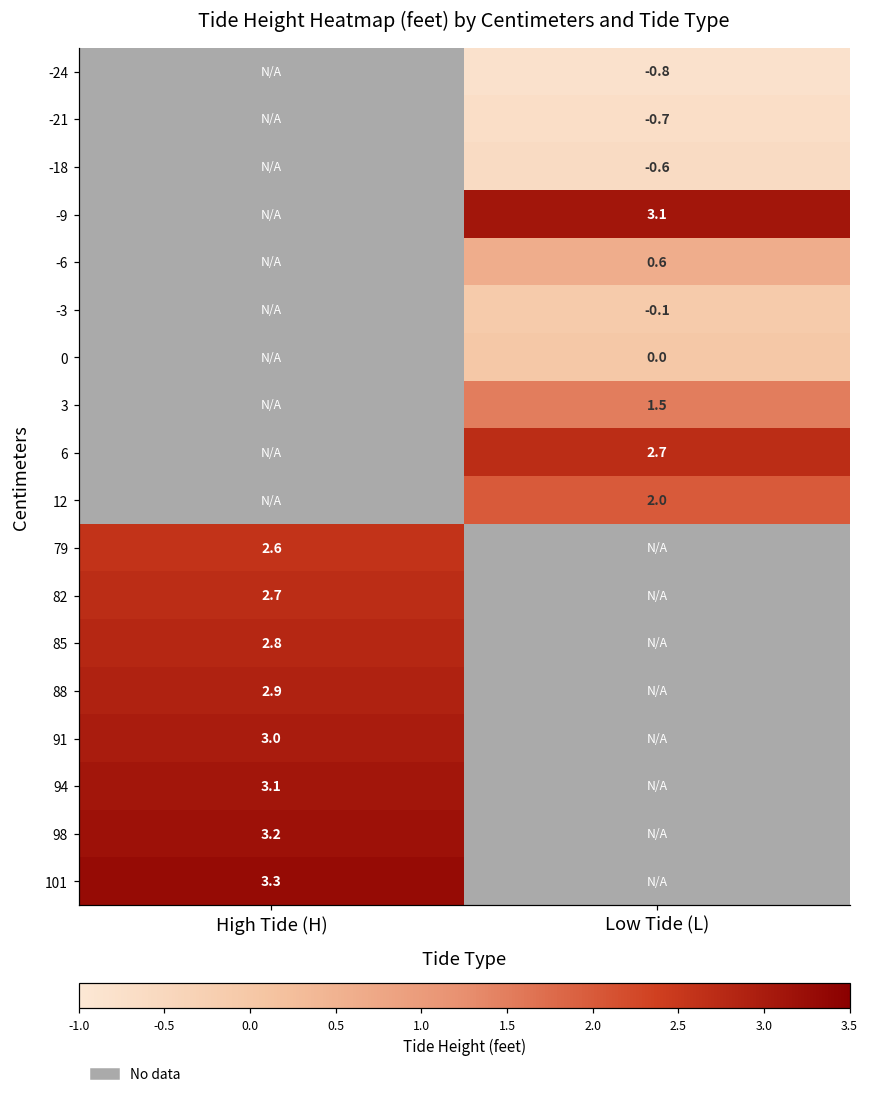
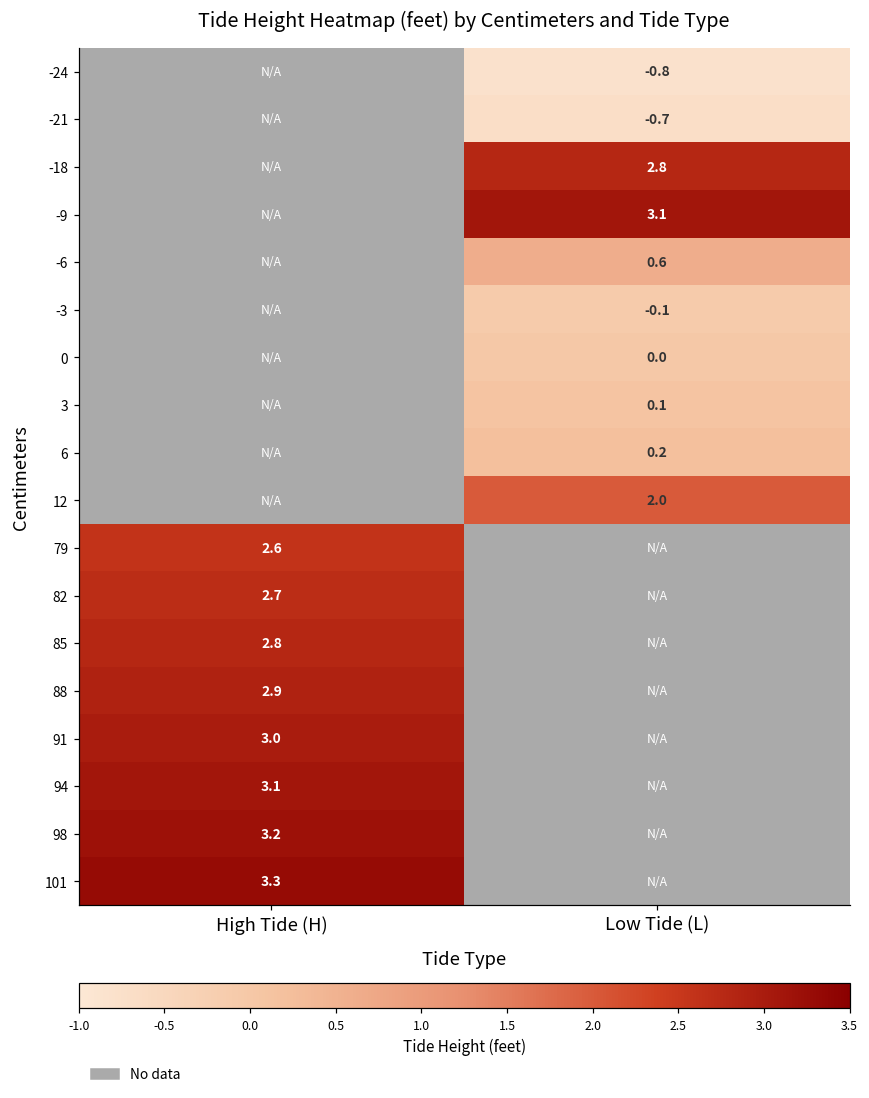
-18, Low Tide (L): -0.6 -> 2.8
3, Low Tide (L): 1.5 -> 0.1
6, Low Tide (L): 2.7 -> 0.2
